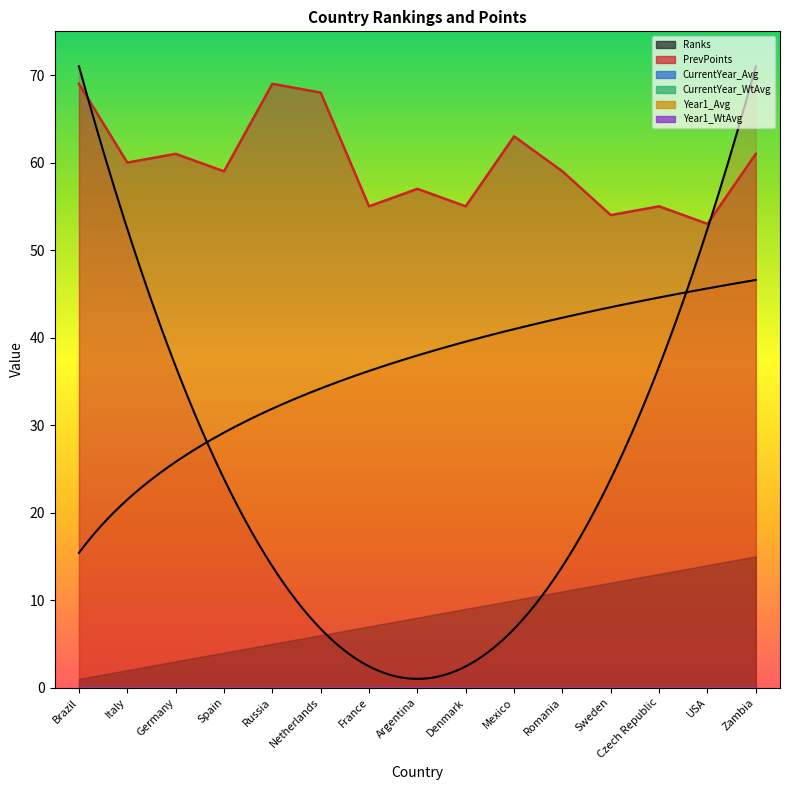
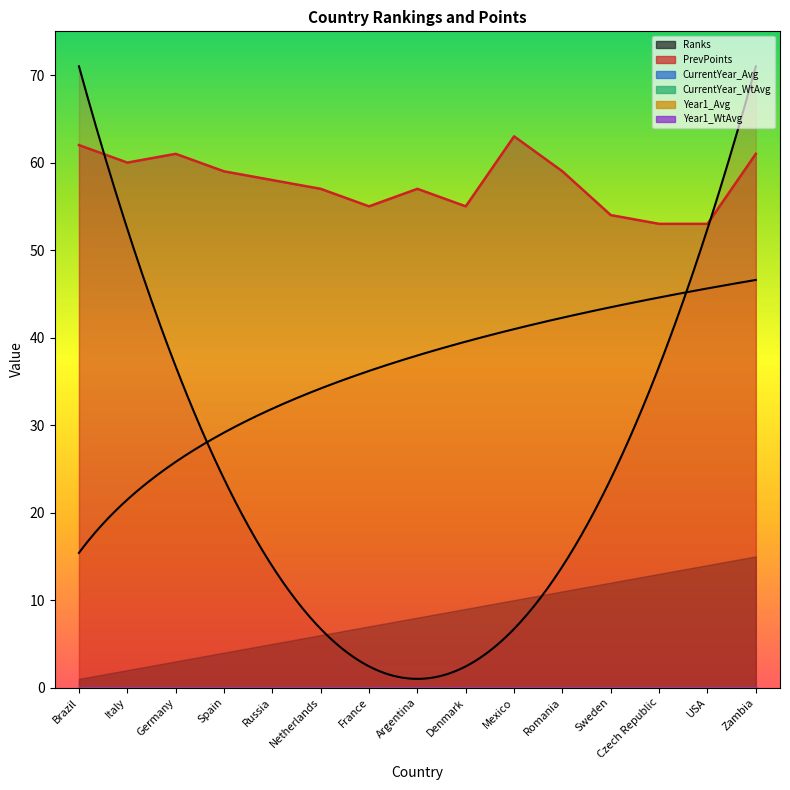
PrevPoints, Brazil: 69 -> 62
PrevPoints, Russia: 69 -> 58
PrevPoints, Netherlands: 68 -> 57
PrevPoints, Czech Republic: 55 -> 53
